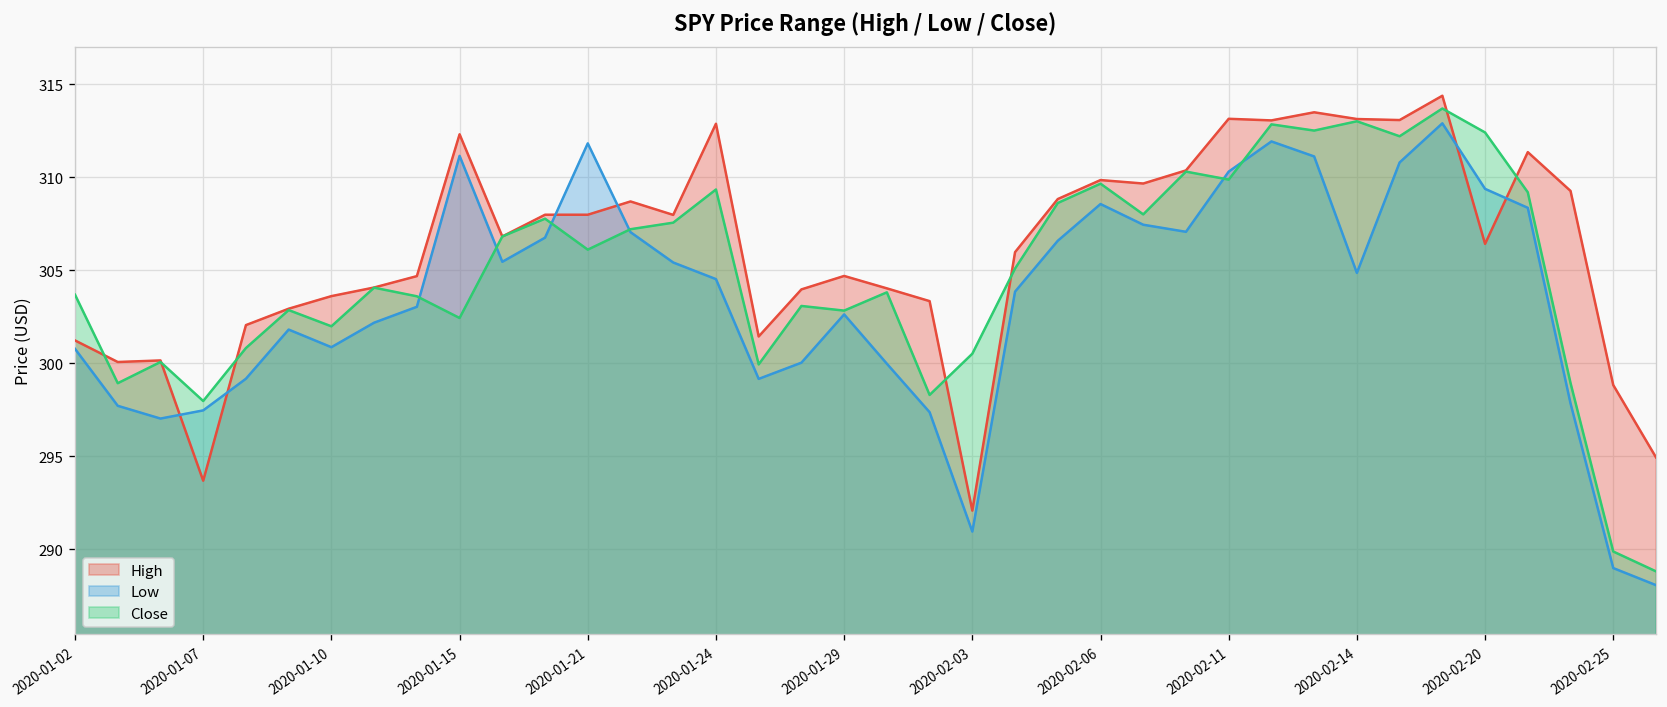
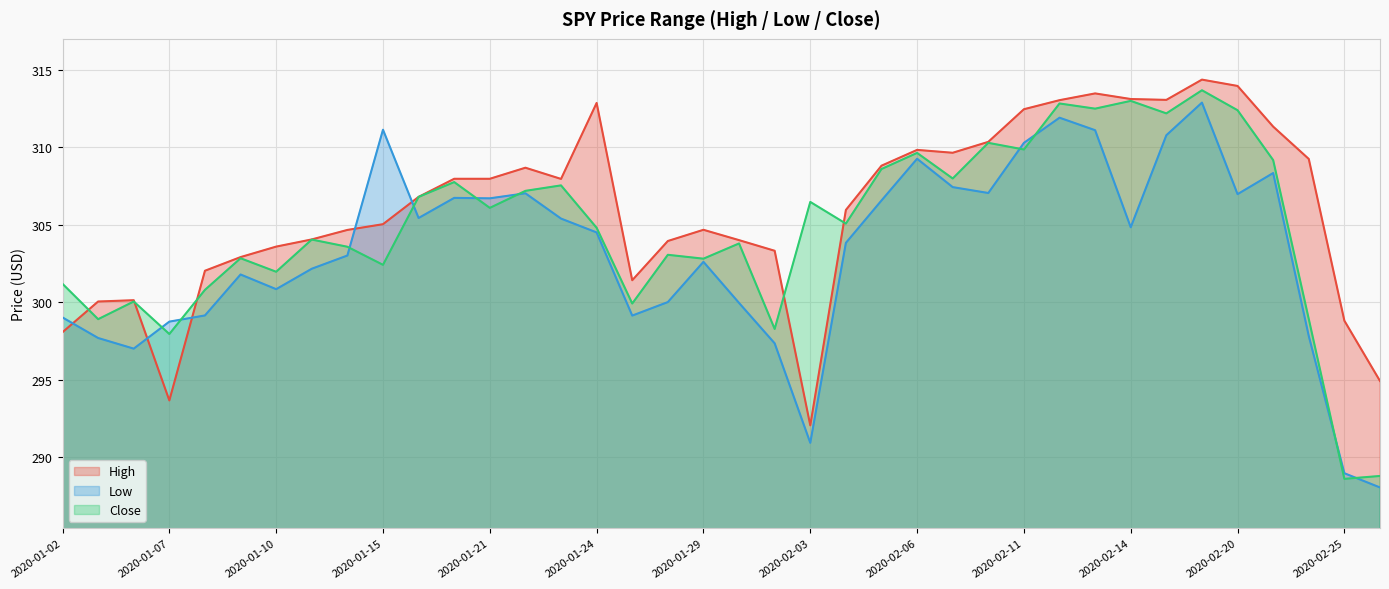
High, 2020-01-02: 301.2 -> 298.1
Low, 2020-01-02: 300.8 -> 299.0
Close, 2020-01-02: 303.7 -> 301.2
Low, 2020-01-07: 297.5 -> 298.8
High, 2020-01-15: 312.3 -> 305.0
Low, 2020-01-21: 311.8 -> 306.7
Close, 2020-01-24: 309.3 -> 304.8
Close, 2020-02-03: 300.5 -> 306.5
Low, 2020-02-06: 308.5 -> 309.3
High, 2020-02-11: 313.1 -> 312.5
High, 2020-02-20: 306.4 -> 314.0
Low, 2020-02-20: 309.4 -> 307.0
Close, 2020-02-25: 289.9 -> 288.6
